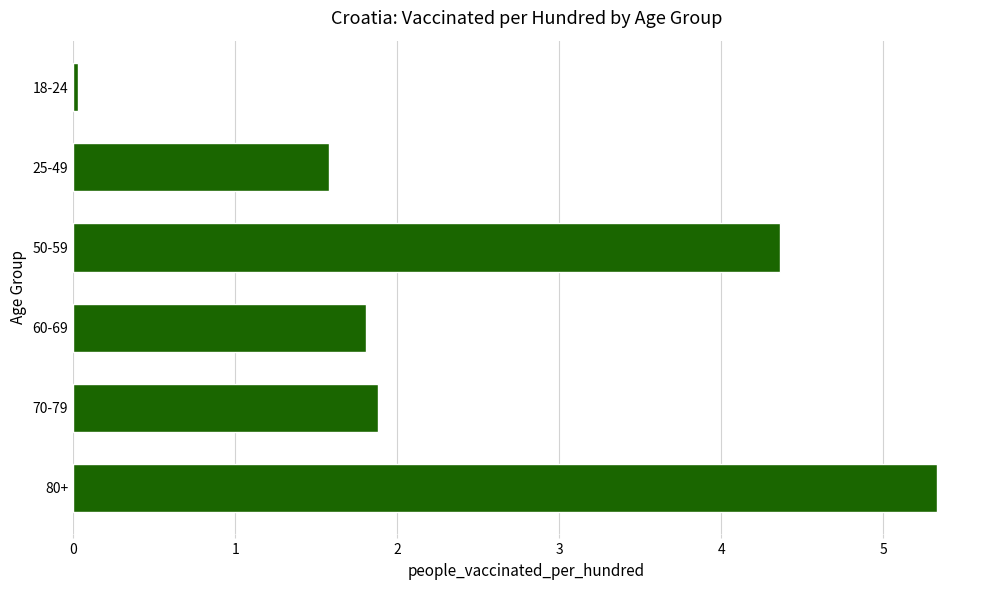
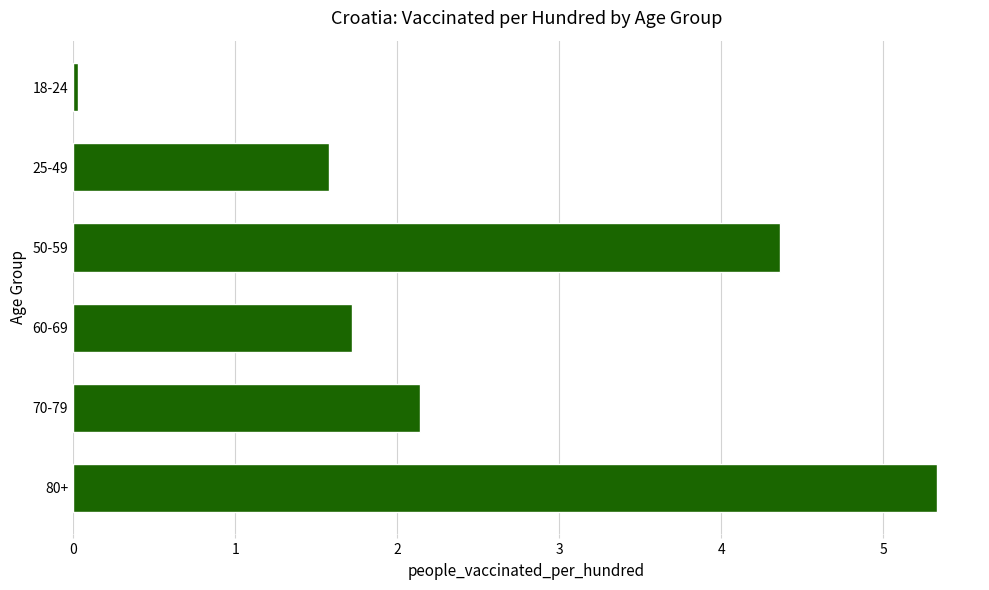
60-69: 1.81 -> 1.72
70-79: 1.88 -> 2.14
